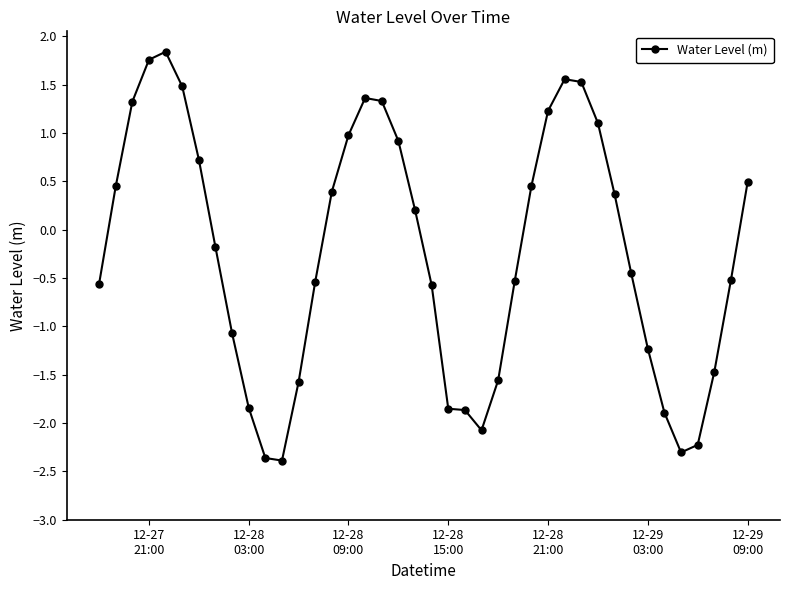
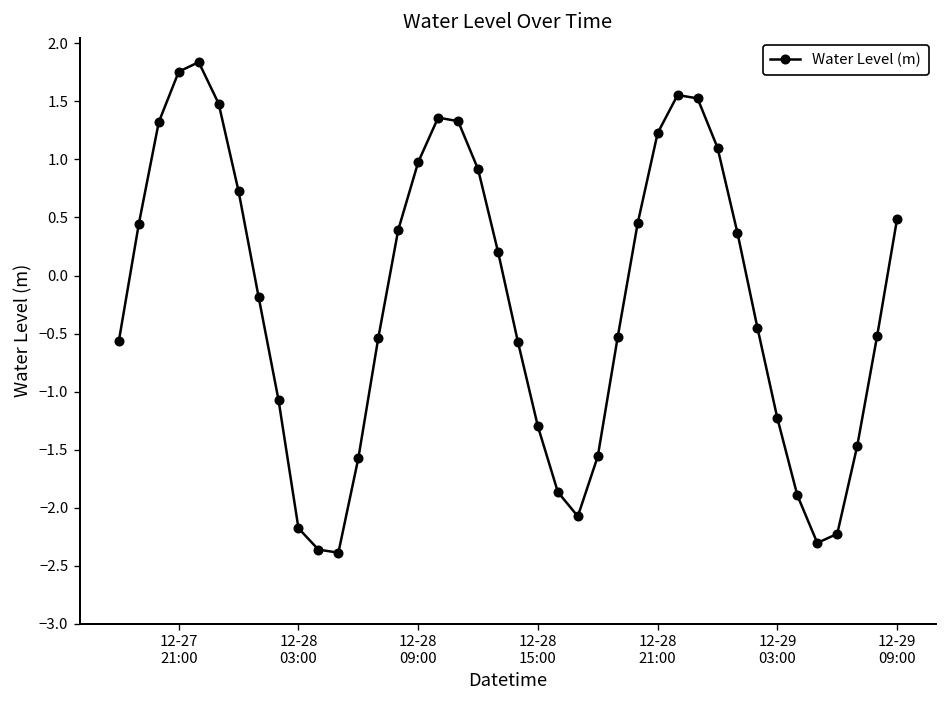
12-28 03:00: -1.8 -> -2.2
12-28 15:00: -1.9 -> -1.3
